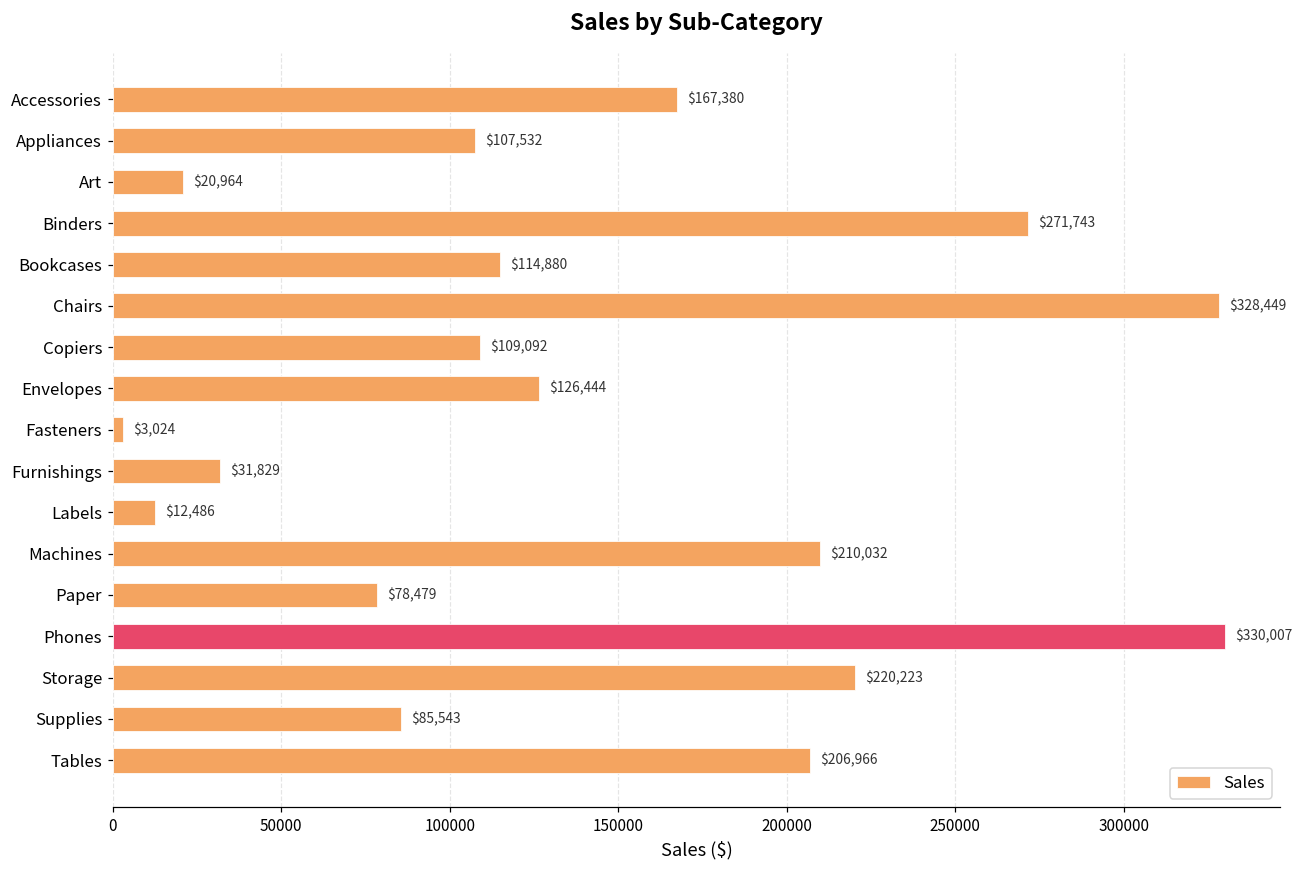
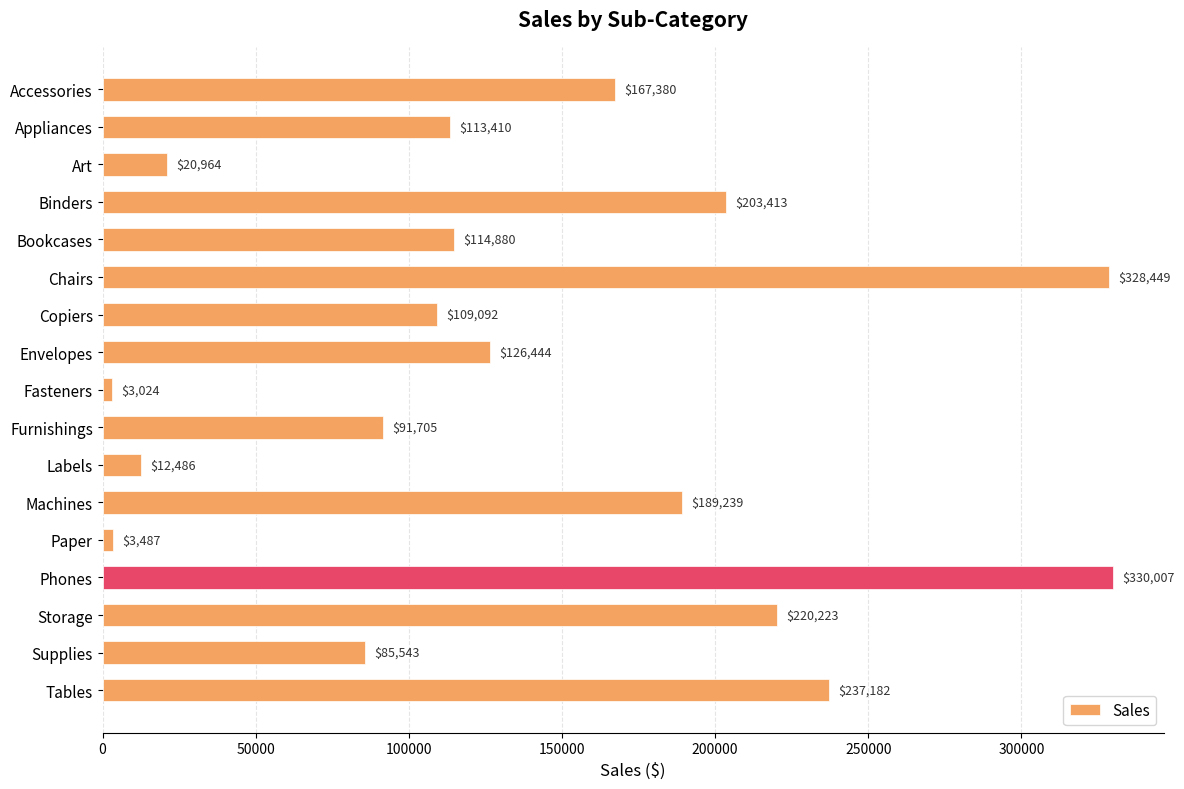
Appliances: $107,532 -> $113,410
Binders: $271,743 -> $203,413
Furnishings: $31,829 -> $91,705
Machines: $210,032 -> $189,239
Paper: $78,479 -> $3,487
Tables: $206,966 -> $237,182
